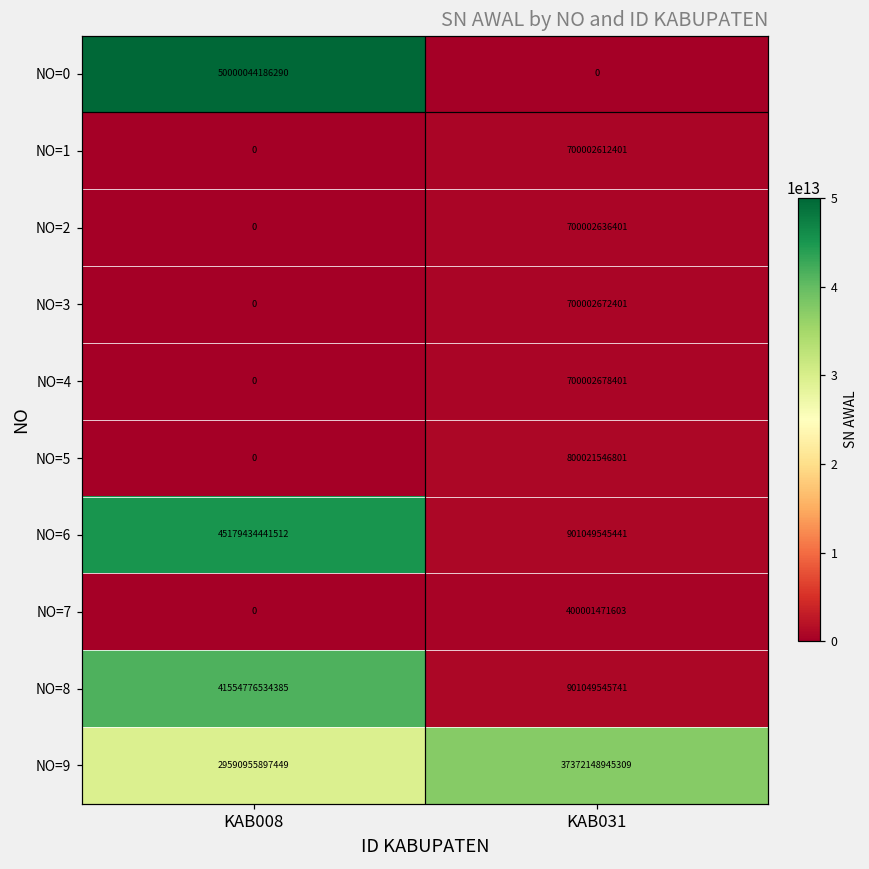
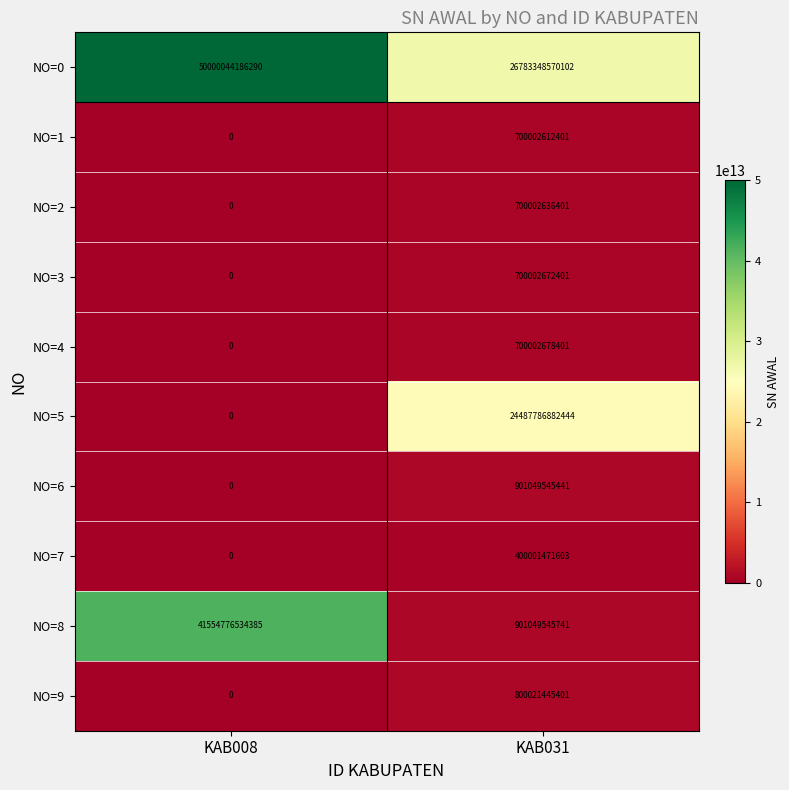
NO=0, KAB031: 0 -> 26783348570102
NO=5, KAB031: 800021546801 -> 24487786882444
NO=6, KAB008: 45179434441512 -> 0
NO=9, KAB008: 29590955897449 -> 0
NO=9, KAB031: 37372148945309 -> 800021445401
